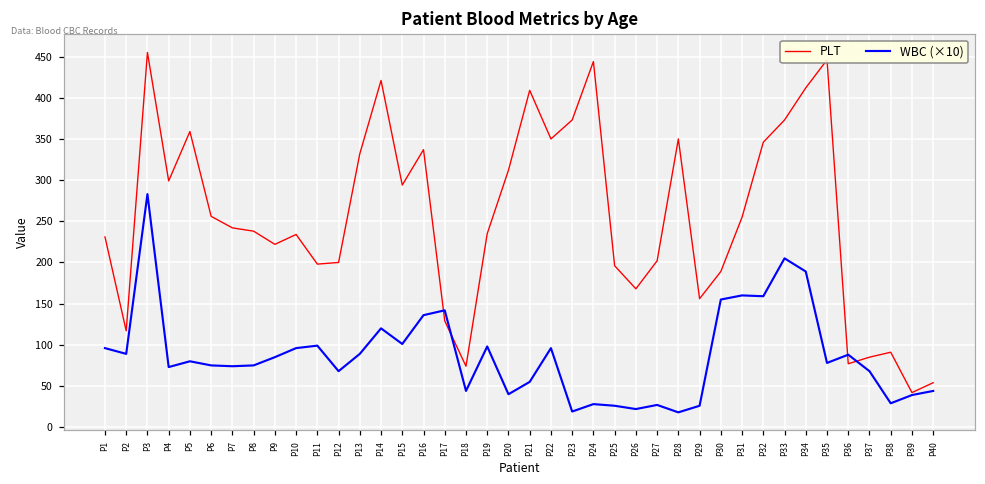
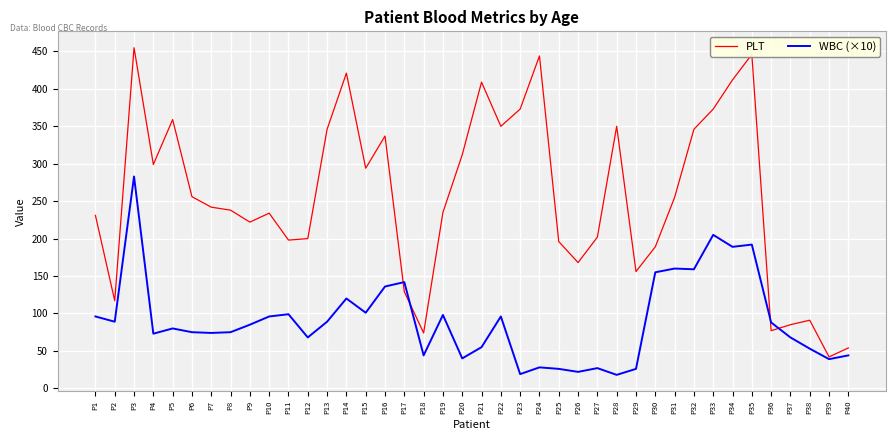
PLT, P13: 330 -> 350
WBC (×10), P35: 80 -> 190
WBC (×10), P38: 30 -> 50
